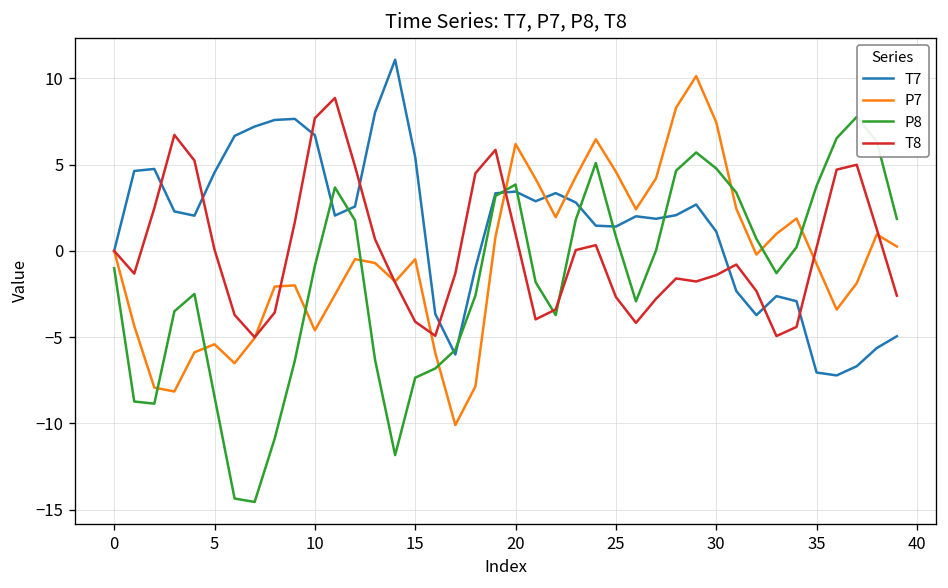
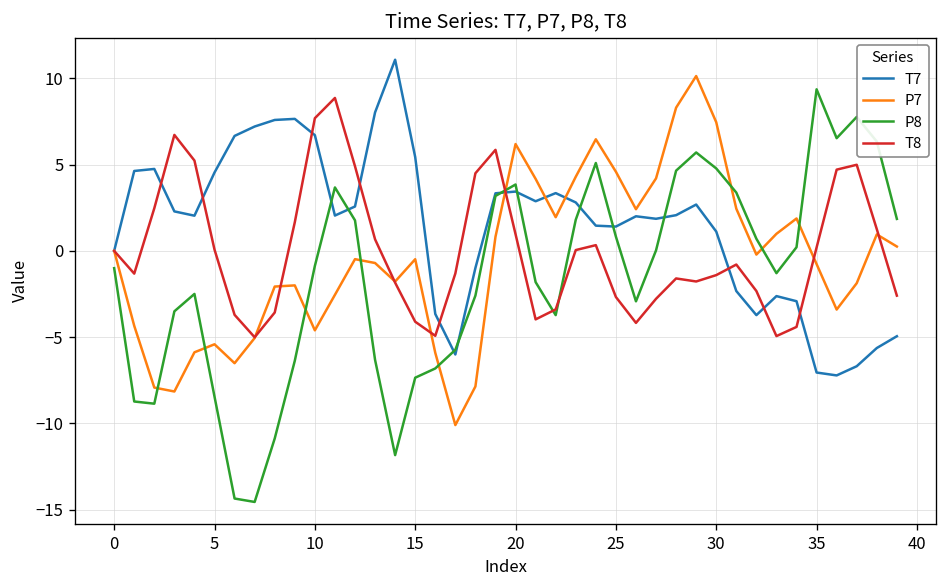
P8, 35: 3.8 -> 9.4
